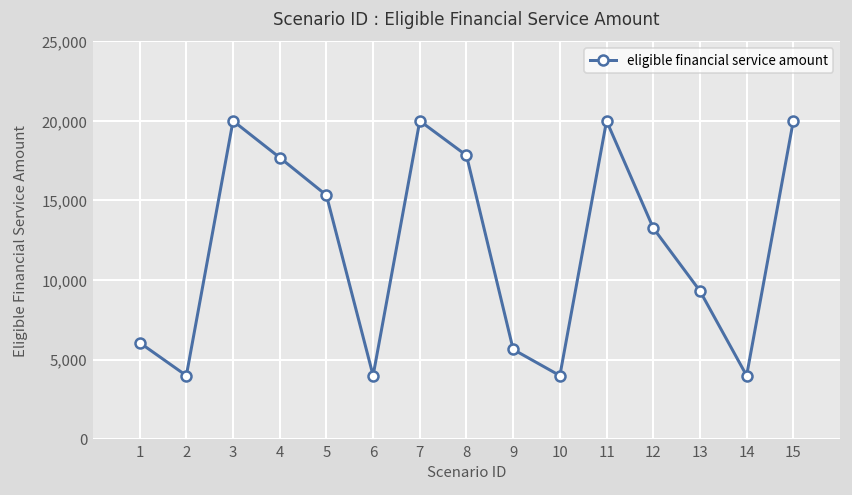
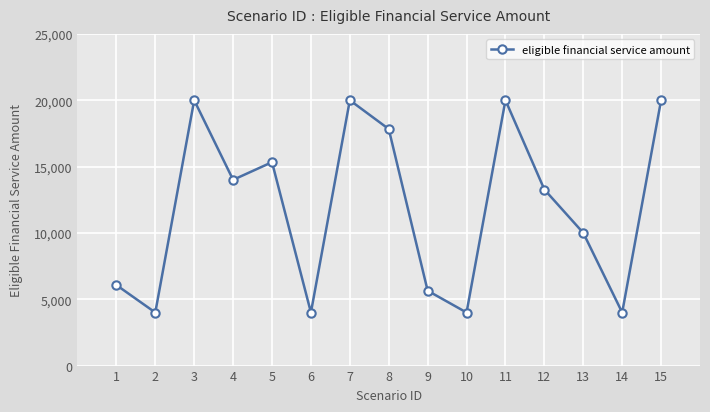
4: 17,700 -> 14,000
13: 9,300 -> 10,000
